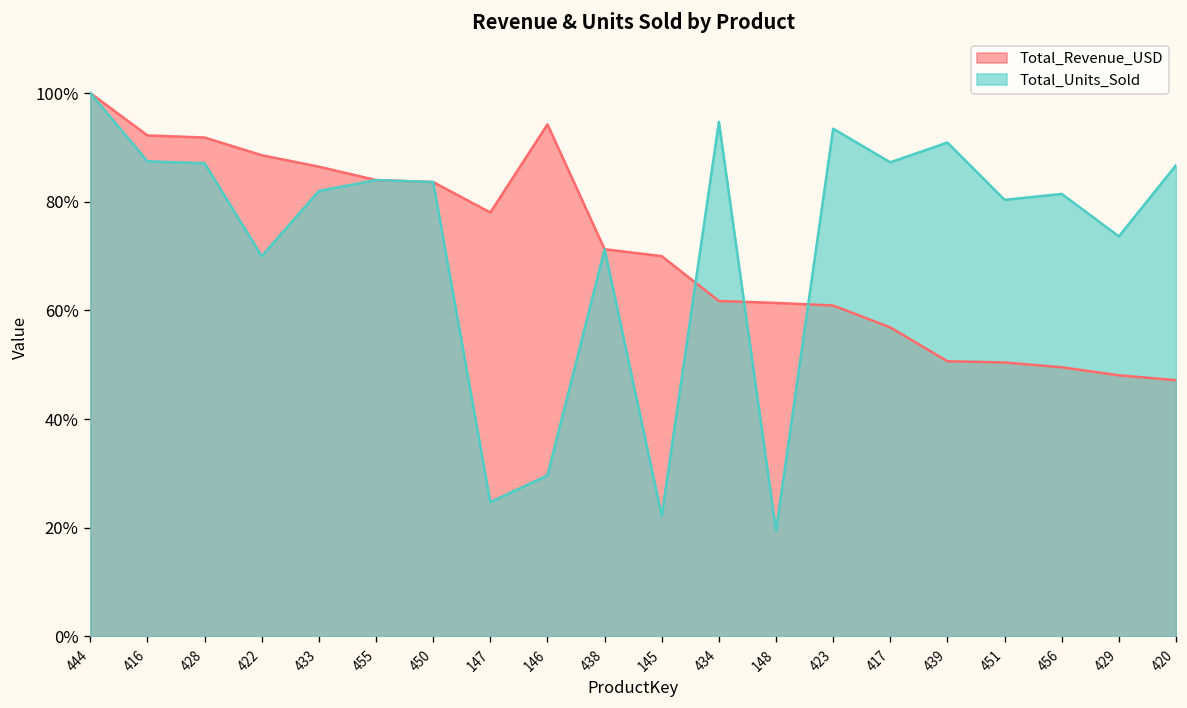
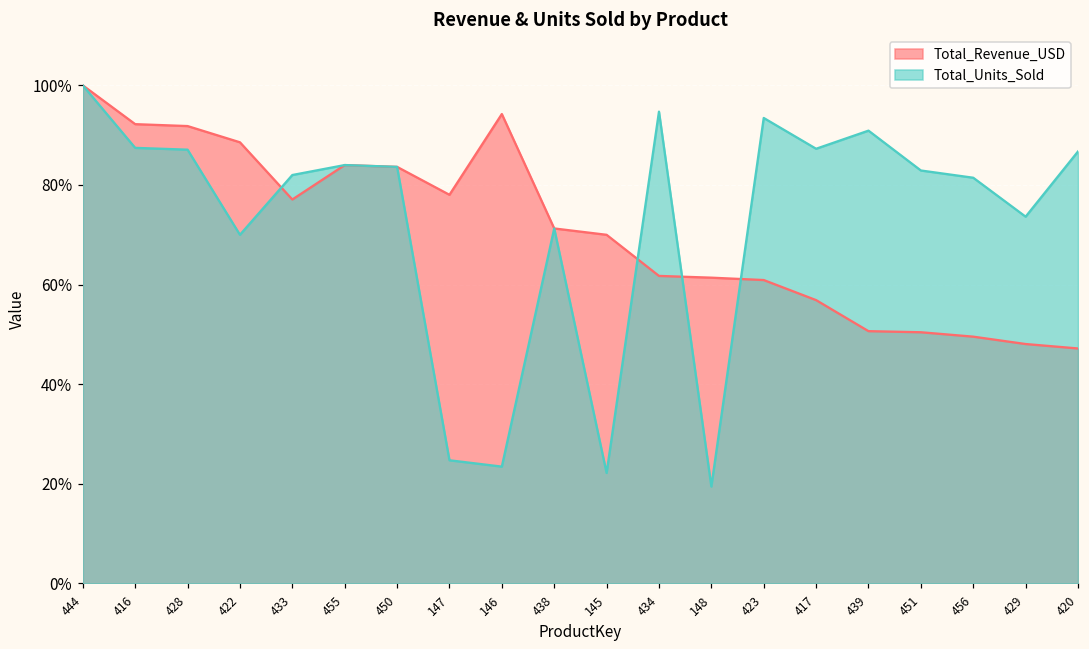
Total_Revenue_USD, 433: 86% -> 77%
Total_Units_Sold, 146: 30% -> 23%
Total_Units_Sold, 451: 80% -> 83%
